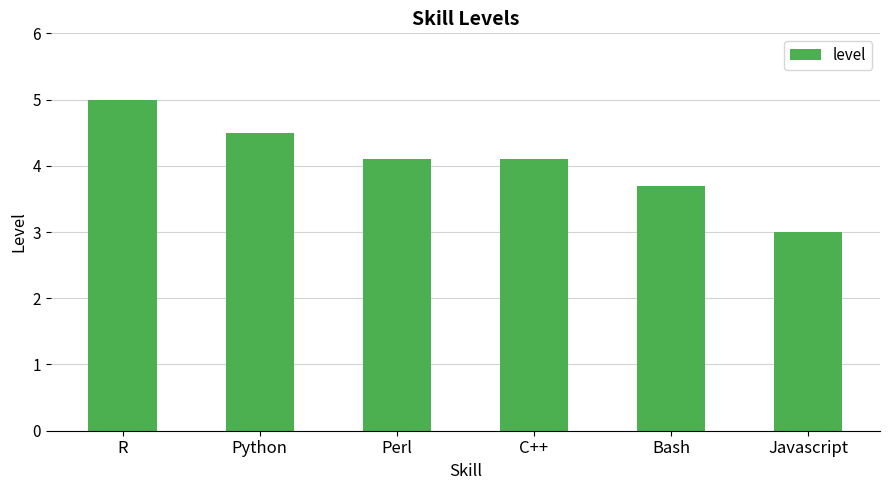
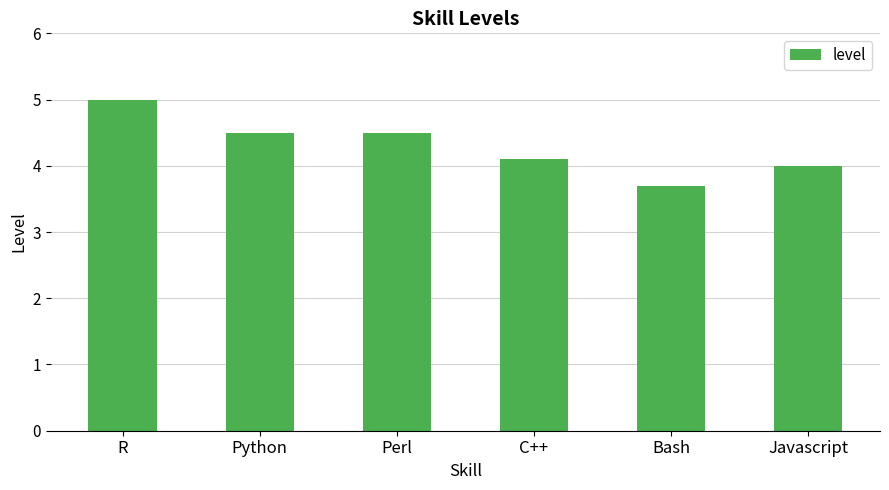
Perl: 4.1 -> 4.5
Javascript: 3 -> 4
